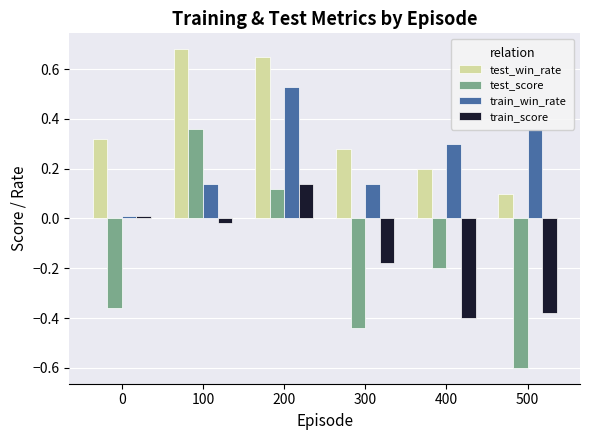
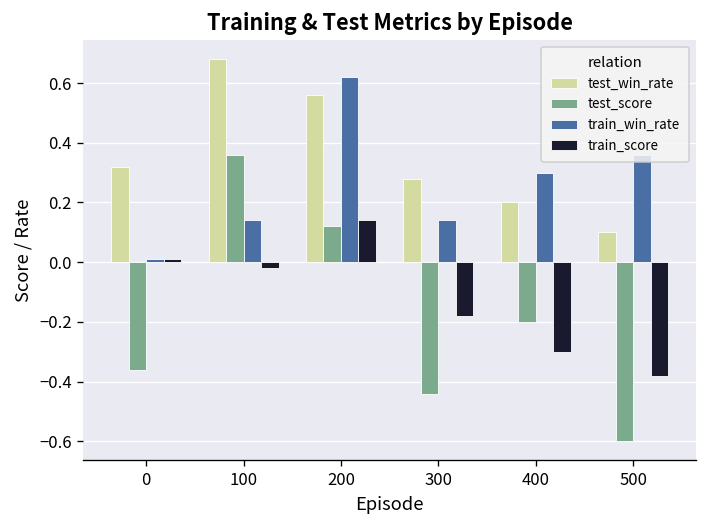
test_win_rate, 200: 0.65 -> 0.56
train_win_rate, 200: 0.53 -> 0.62
train_score, 400: -0.4 -> -0.3
